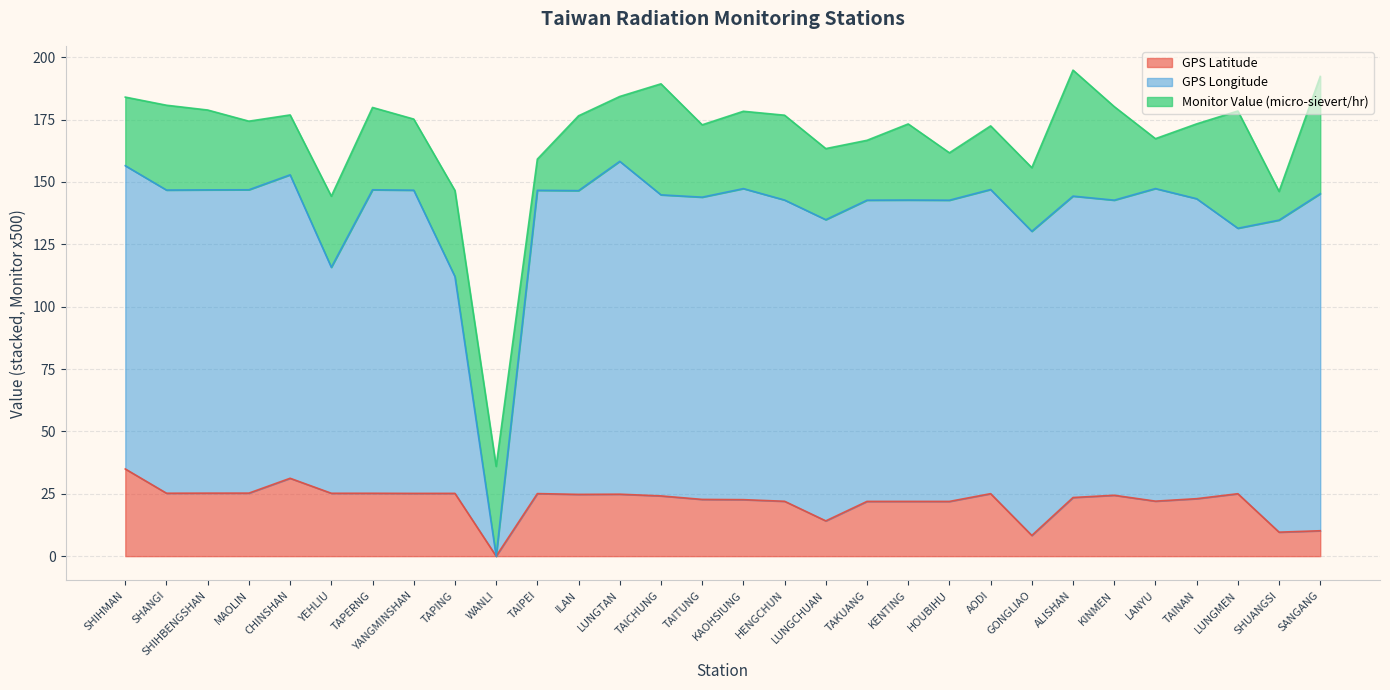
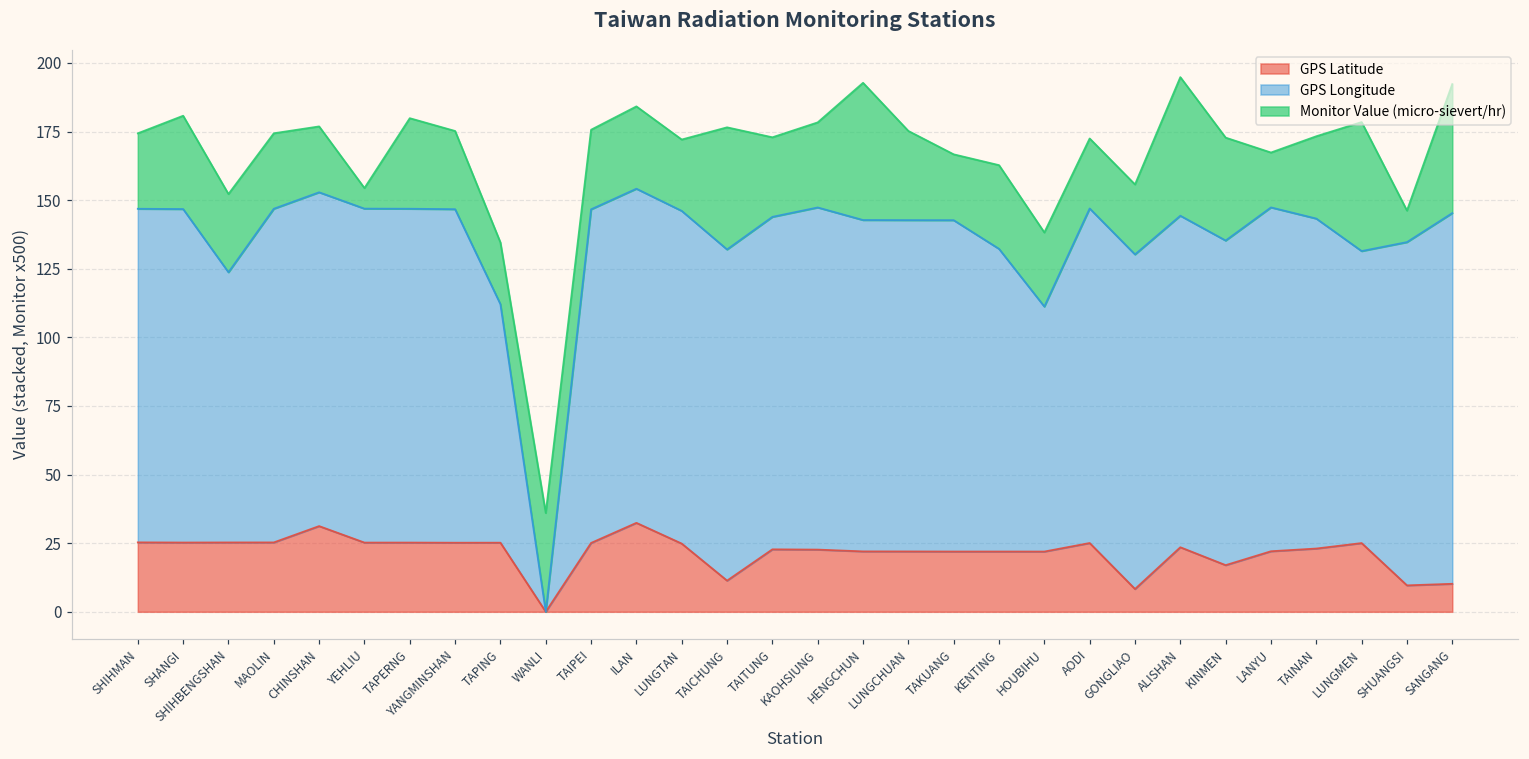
GPS Latitude, SHIHMAN: 35 -> 25
GPS Longitude, SHIHBENGSHAN: 122 -> 98
Monitor Value (micro-sievert/hr), SHIHBENGSHAN: 32 -> 29
GPS Longitude, YEHLIU: 91 -> 122
Monitor Value (micro-sievert/hr), YEHLIU: 29 -> 8
Monitor Value (micro-sievert/hr), TAPING: 34 -> 22
Monitor Value (micro-sievert/hr), TAIPEI: 13 -> 29
GPS Latitude, ILAN: 25 -> 32
GPS Longitude, LUNGTAN: 133 -> 121
GPS Latitude, TAICHUNG: 24 -> 11
Monitor Value (micro-sievert/hr), HENGCHUN: 34 -> 50
GPS Latitude, LUNGCHUAN: 14 -> 22
Monitor Value (micro-sievert/hr), LUNGCHUAN: 29 -> 33
GPS Longitude, KENTING: 121 -> 110
GPS Longitude, HOUBIHU: 121 -> 89
Monitor Value (micro-sievert/hr), HOUBIHU: 19 -> 27
GPS Latitude, KINMEN: 24 -> 17
